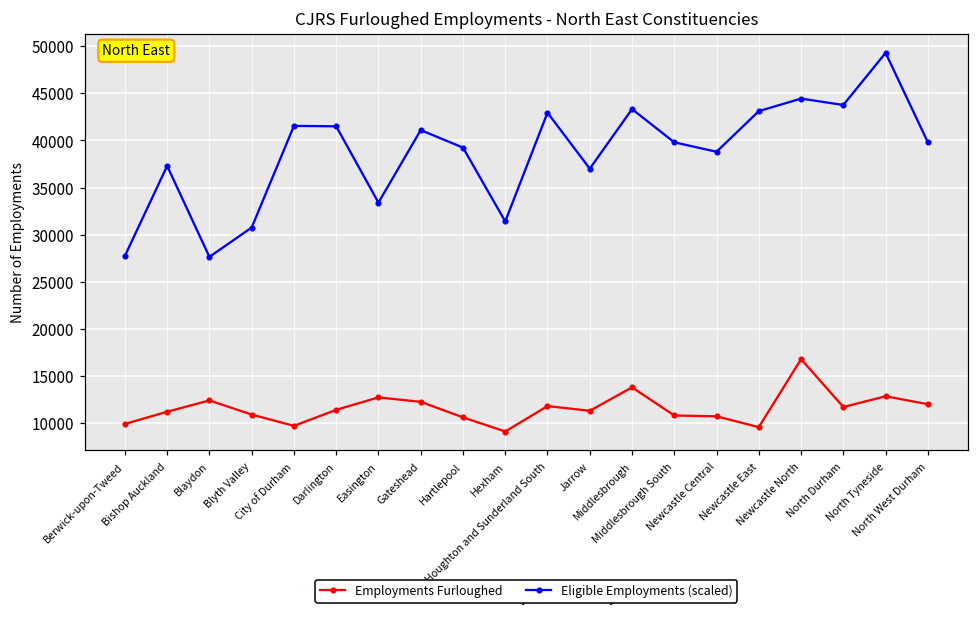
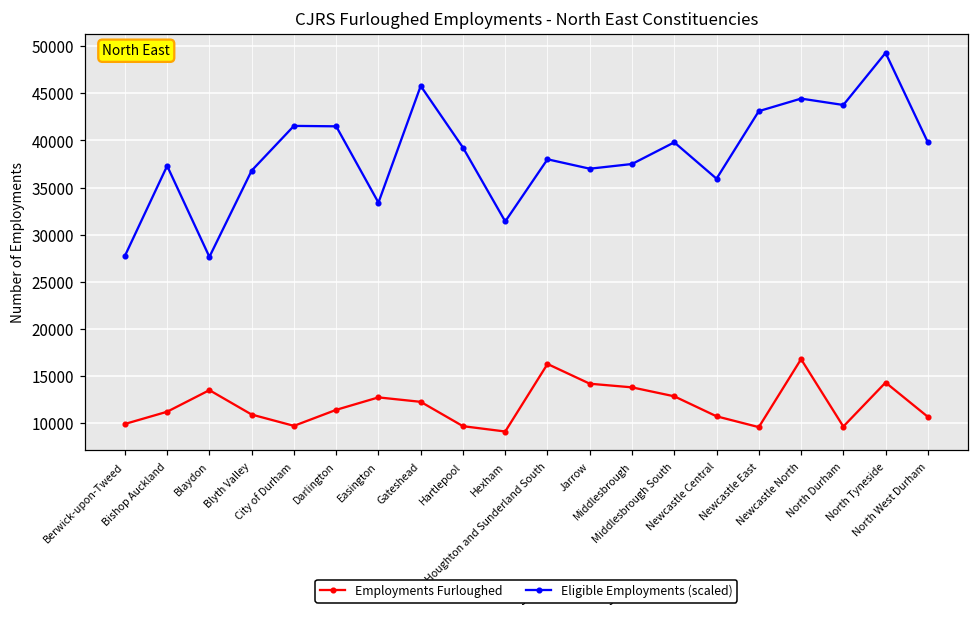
Employments Furloughed, Blaydon: 12000 -> 13000
Eligible Employments (scaled), Blyth Valley: 31000 -> 37000
Eligible Employments (scaled), Gateshead: 41000 -> 46000
Employments Furloughed, Hartlepool: 11000 -> 10000
Employments Furloughed, Houghton and Sunderland South: 12000 -> 16000
Eligible Employments (scaled), Houghton and Sunderland South: 43000 -> 38000
Employments Furloughed, Jarrow: 11000 -> 14000
Eligible Employments (scaled), Middlesbrough: 43000 -> 38000
Employments Furloughed, Middlesbrough South: 11000 -> 13000
Eligible Employments (scaled), Newcastle Central: 39000 -> 36000
Employments Furloughed, North Durham: 12000 -> 10000
Employments Furloughed, North Tyneside: 13000 -> 14000
Employments Furloughed, North West Durham: 12000 -> 11000
